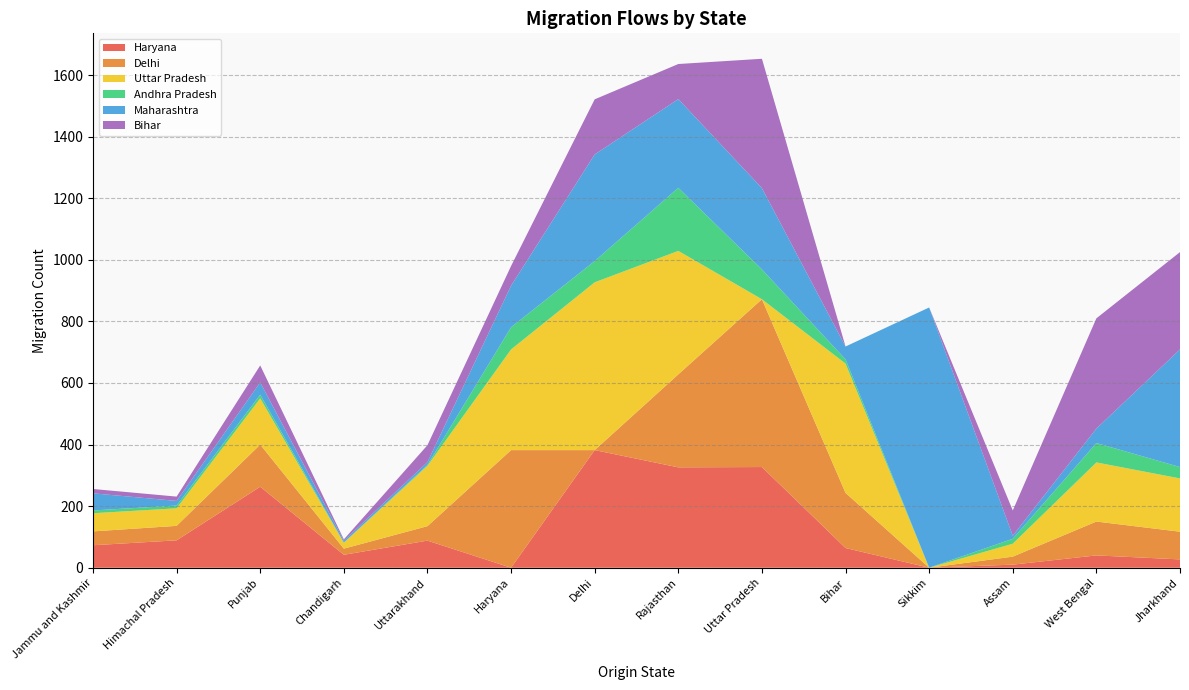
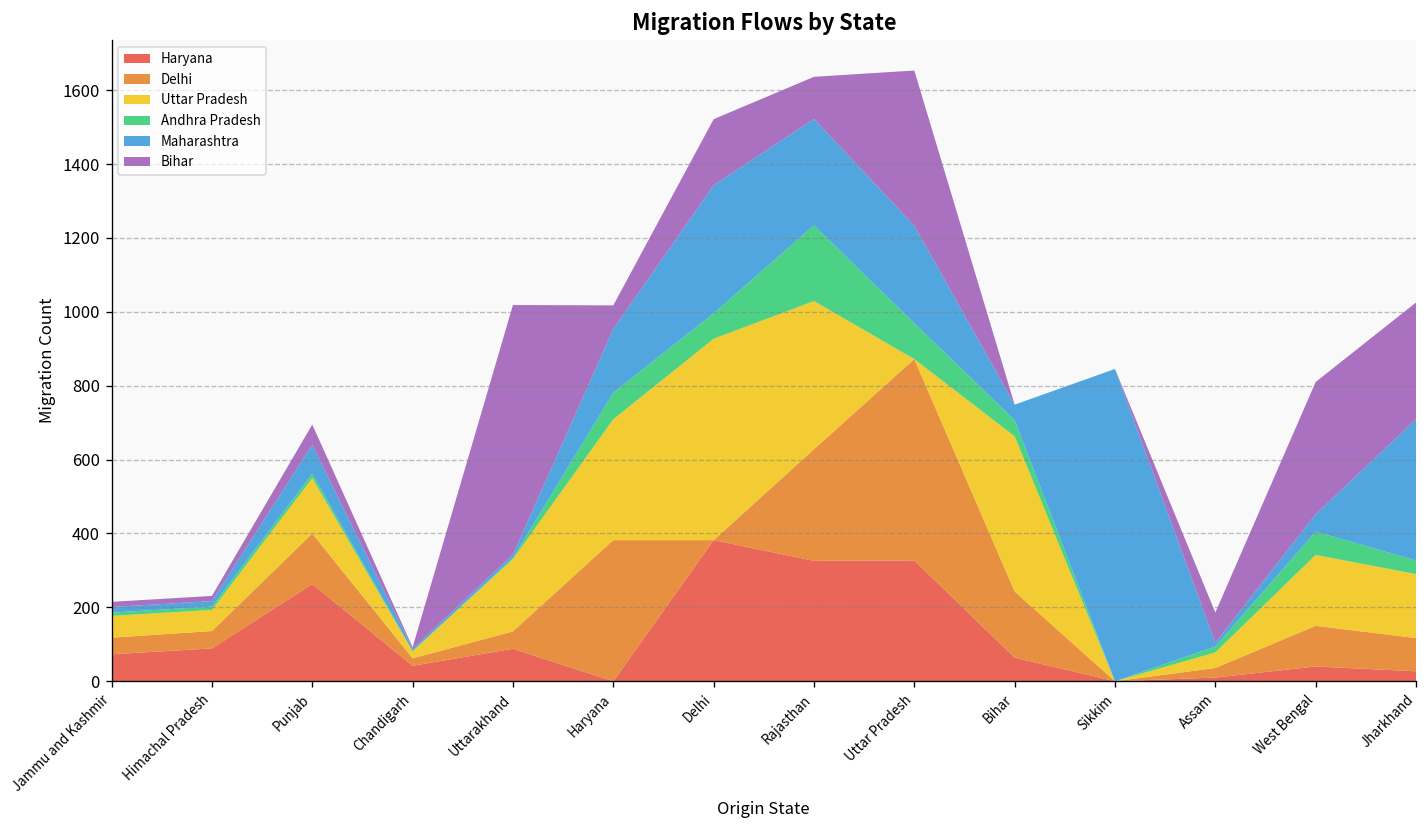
Maharashtra, Jammu and Kashmir: 60 -> 20
Maharashtra, Punjab: 40 -> 80
Bihar, Uttarakhand: 60 -> 680
Maharashtra, Haryana: 140 -> 170
Andhra Pradesh, Bihar: 10 -> 40
